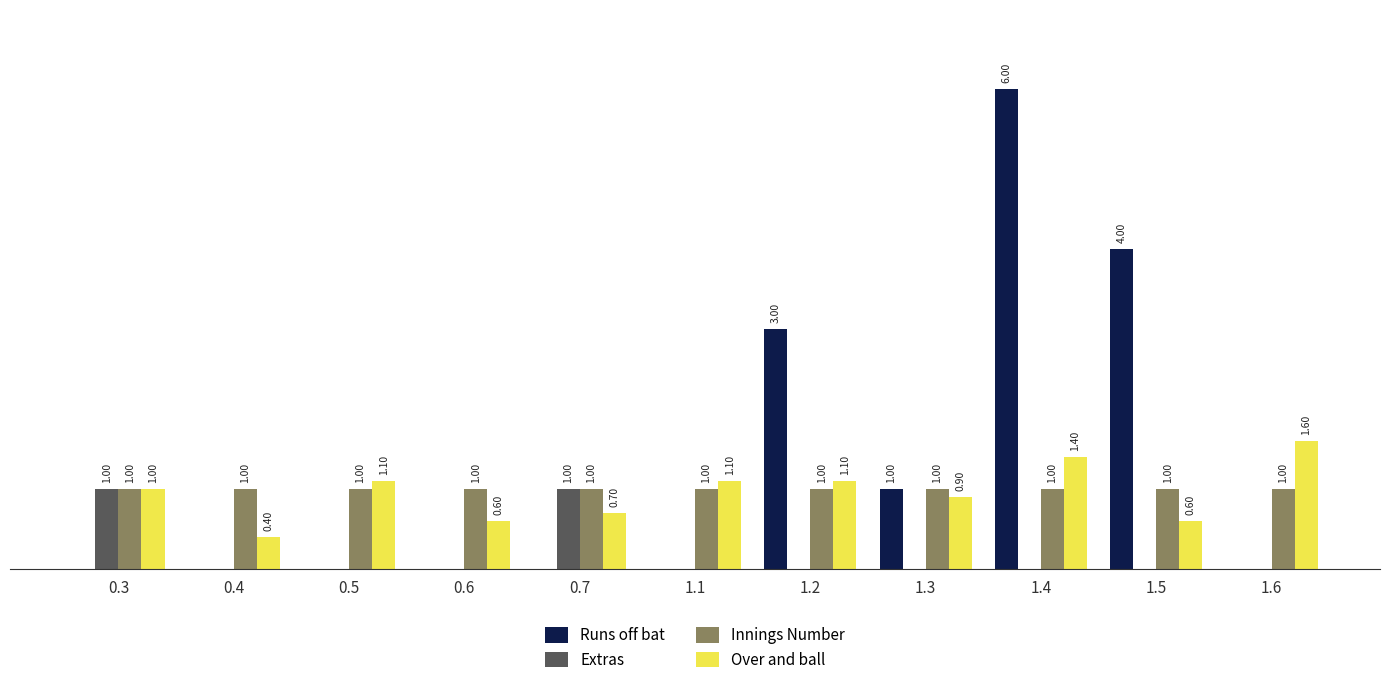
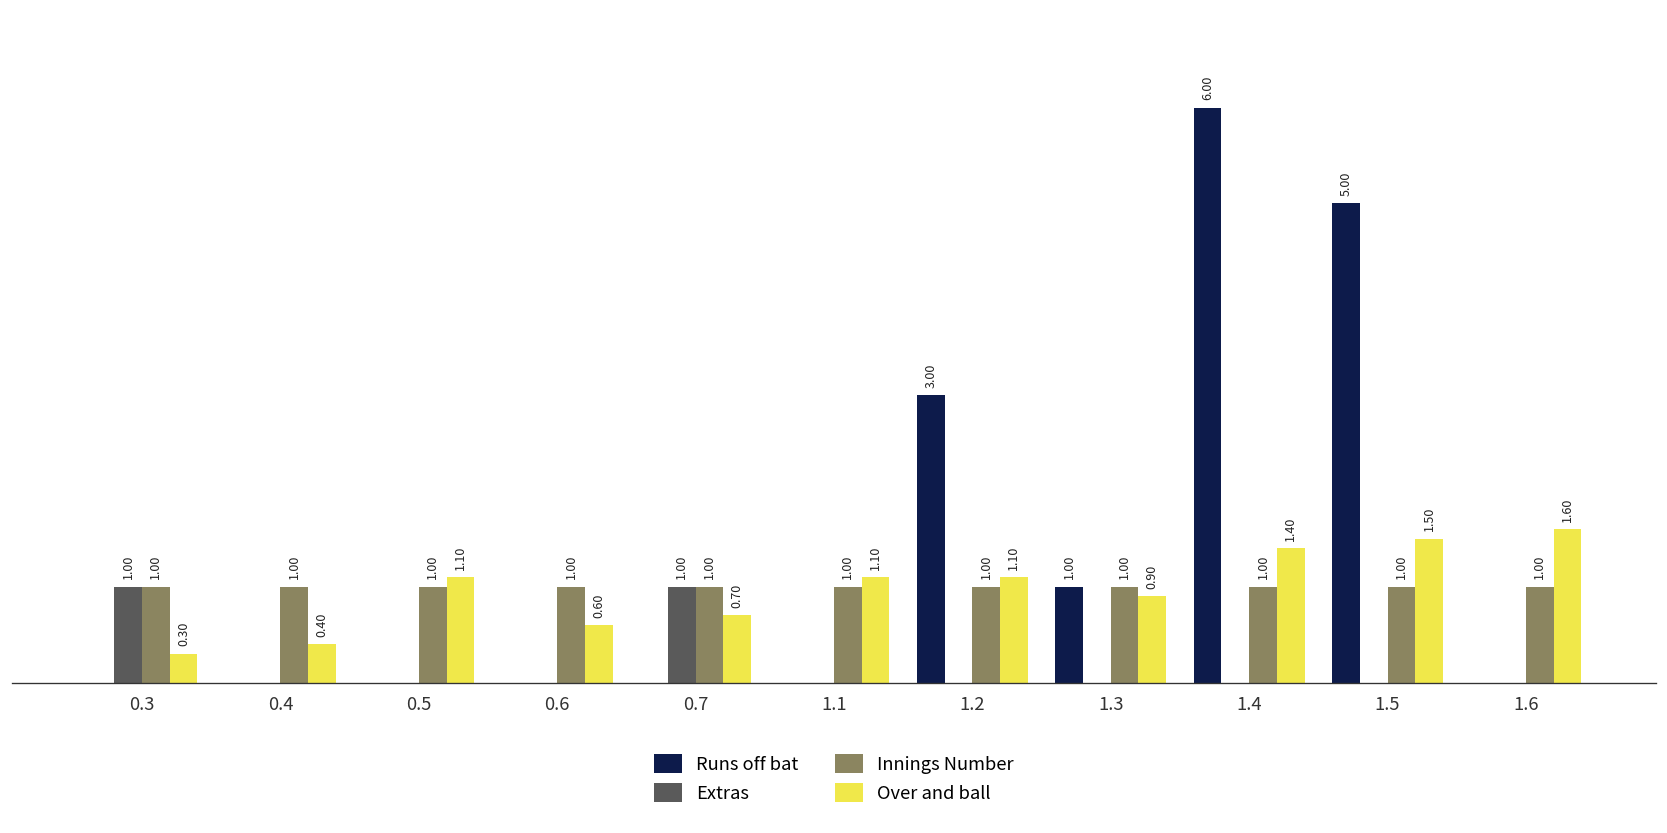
Over and ball, 0.3: 1.00 -> 0.30
Runs off bat, 1.5: 4.00 -> 5.00
Over and ball, 1.5: 0.60 -> 1.50
